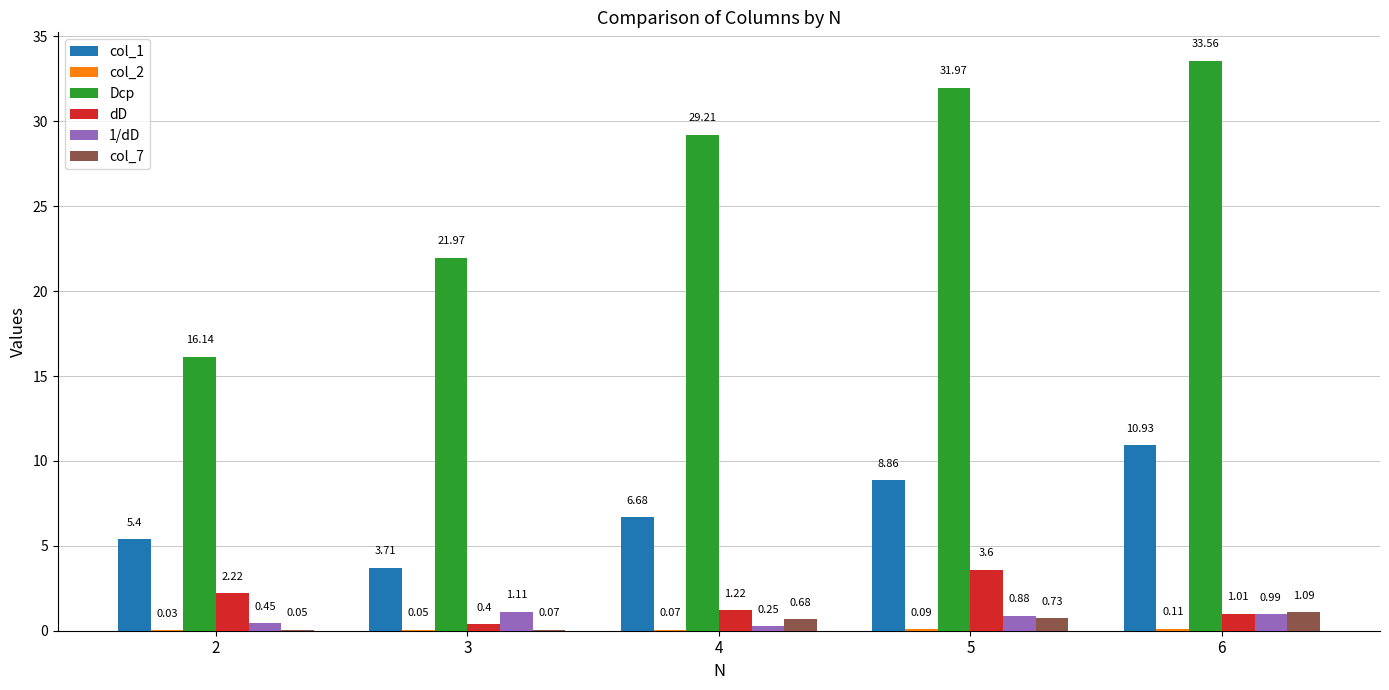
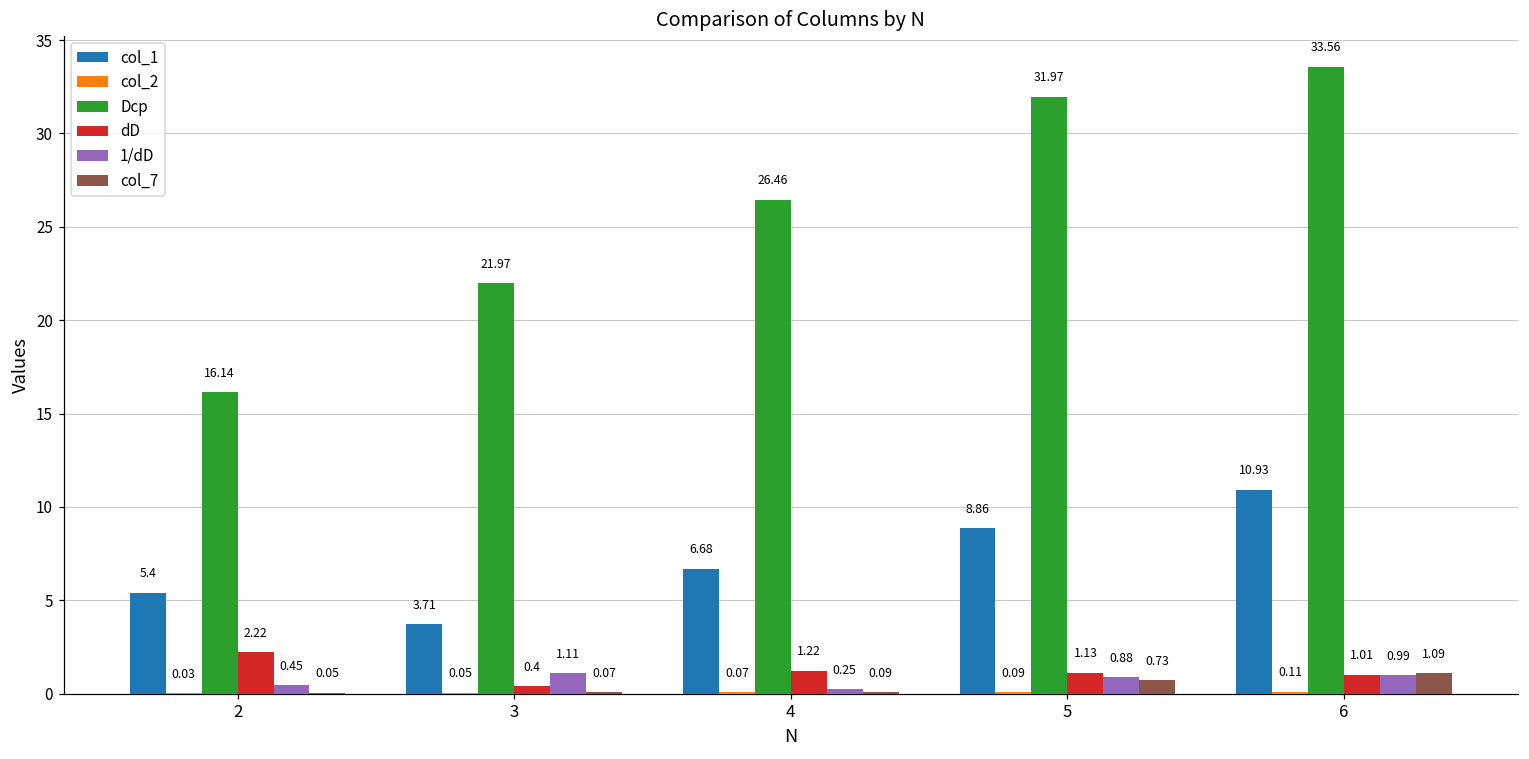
Dср, 4: 29.21 -> 26.46
col_7, 4: 0.68 -> 0.09
dD, 5: 3.6 -> 1.13
